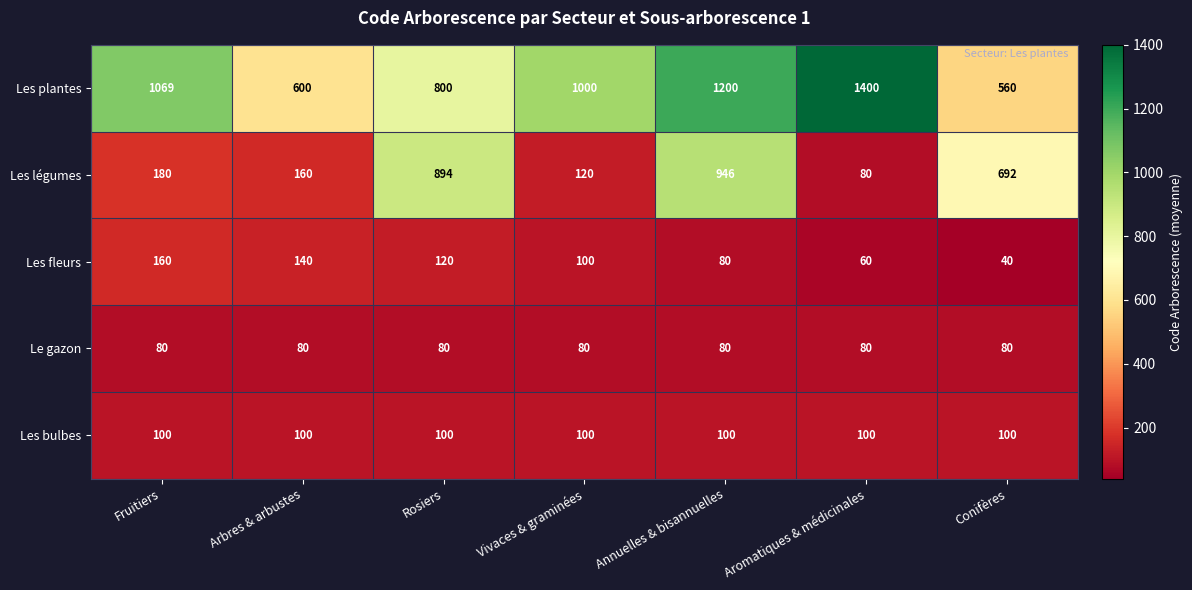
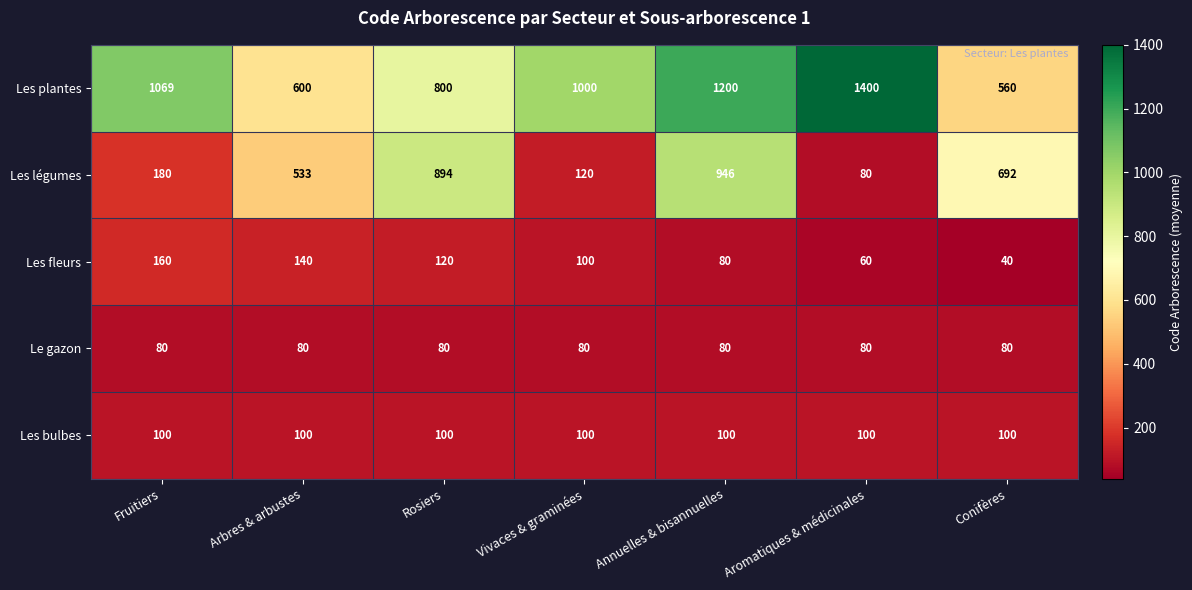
Les légumes, Arbres & arbustes: 160 -> 533
